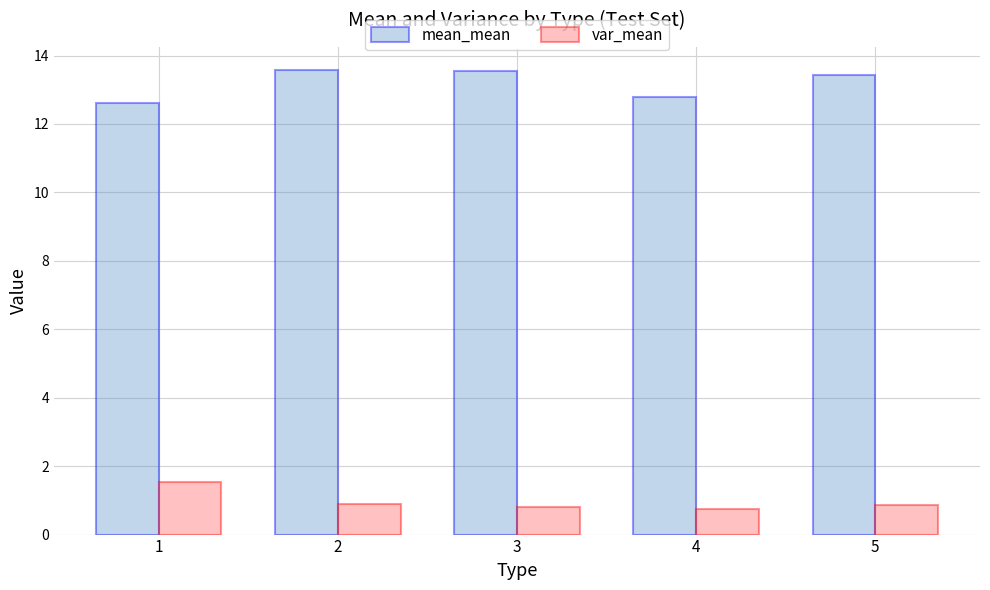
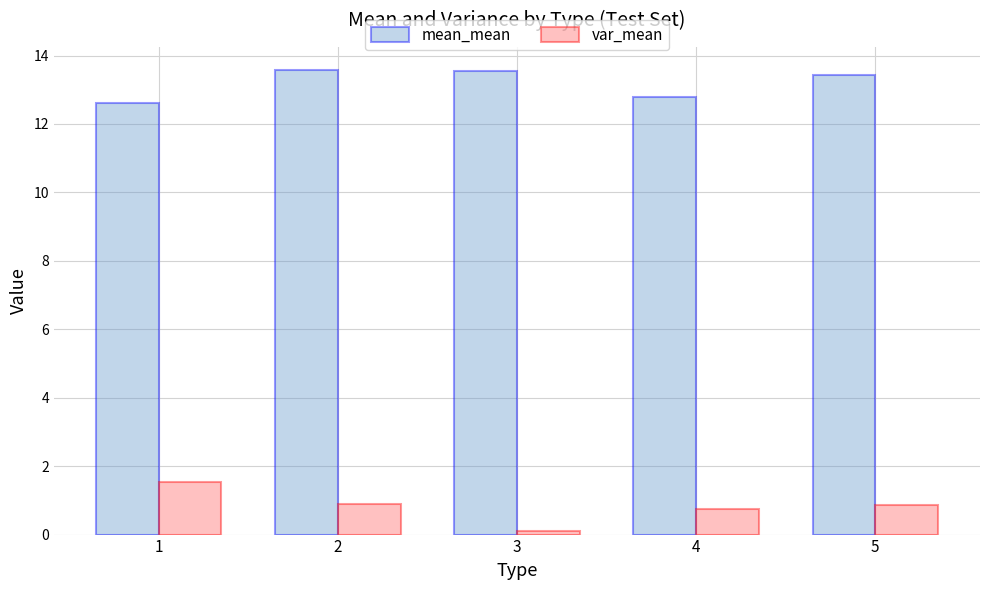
var_mean, 3: 0.8 -> 0.1
